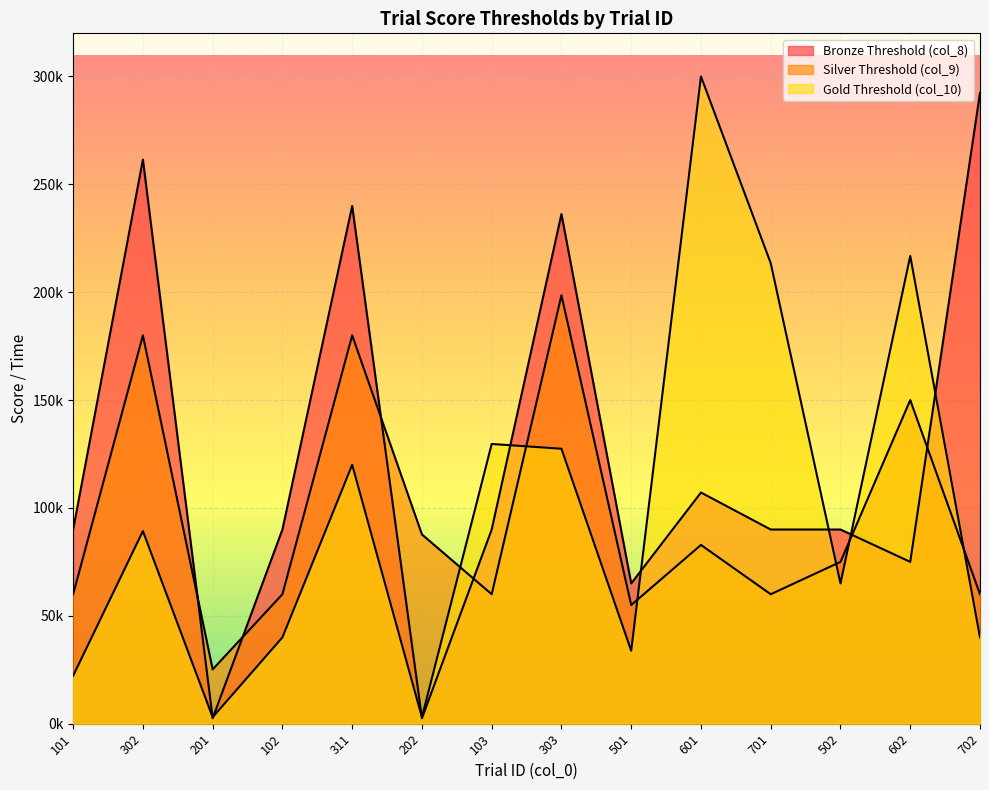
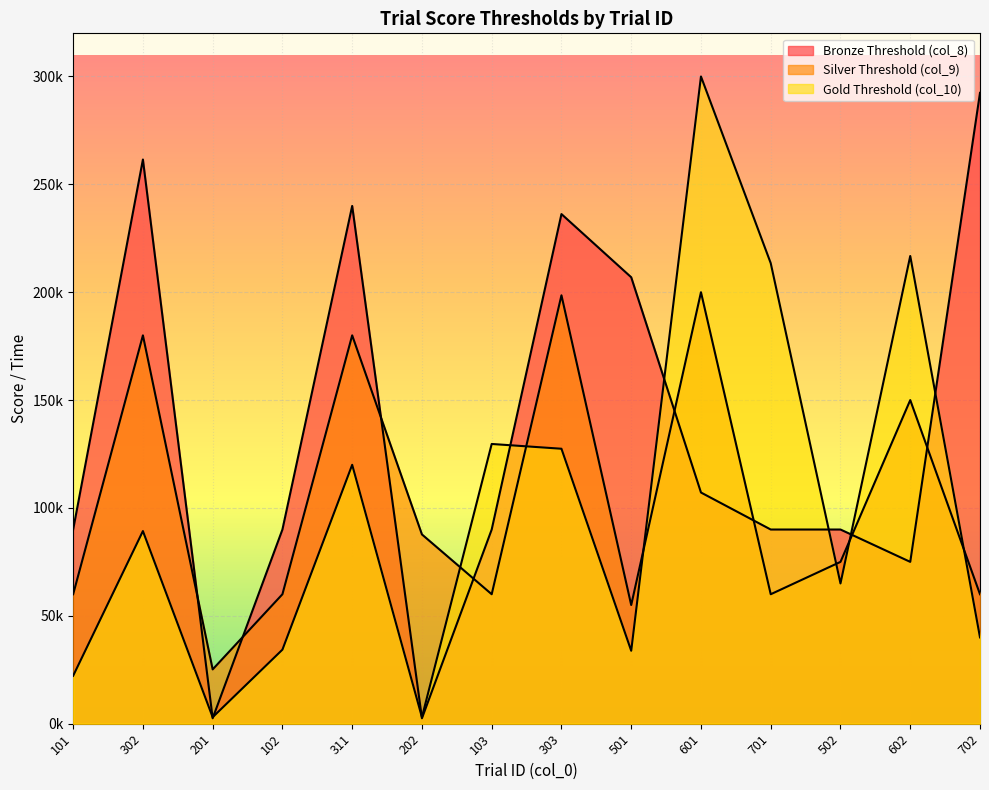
Gold Threshold (col_10), 102: 40000 -> 34000
Bronze Threshold (col_8), 501: 65000 -> 207000
Silver Threshold (col_9), 601: 83000 -> 200000
